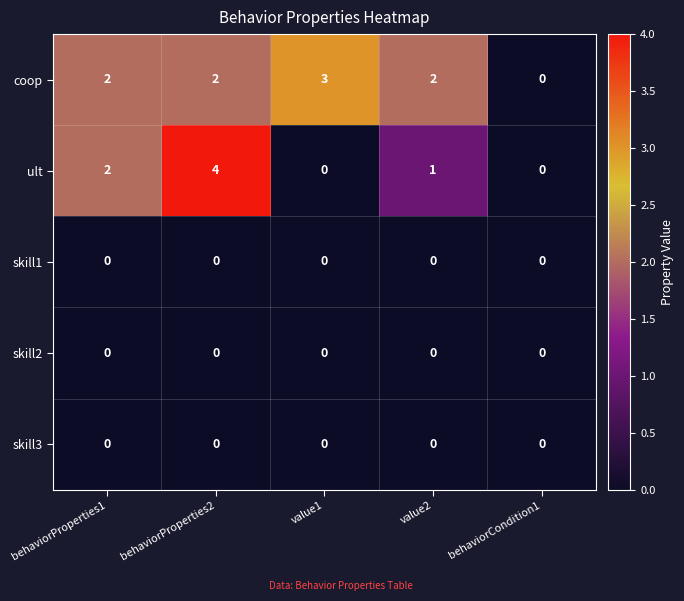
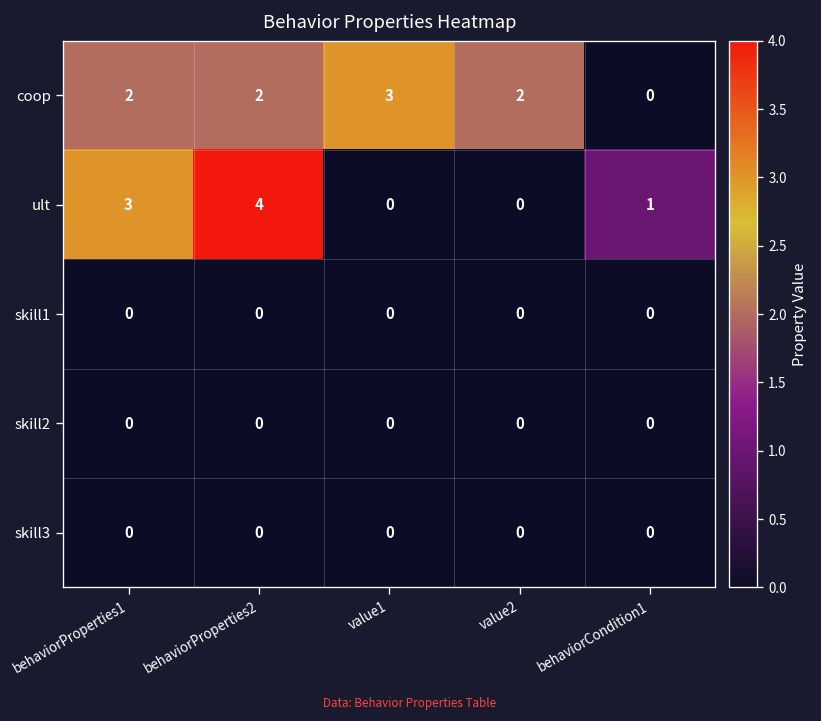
ult, behaviorProperties1: 2 -> 3
ult, value2: 1 -> 0
ult, behaviorCondition1: 0 -> 1
